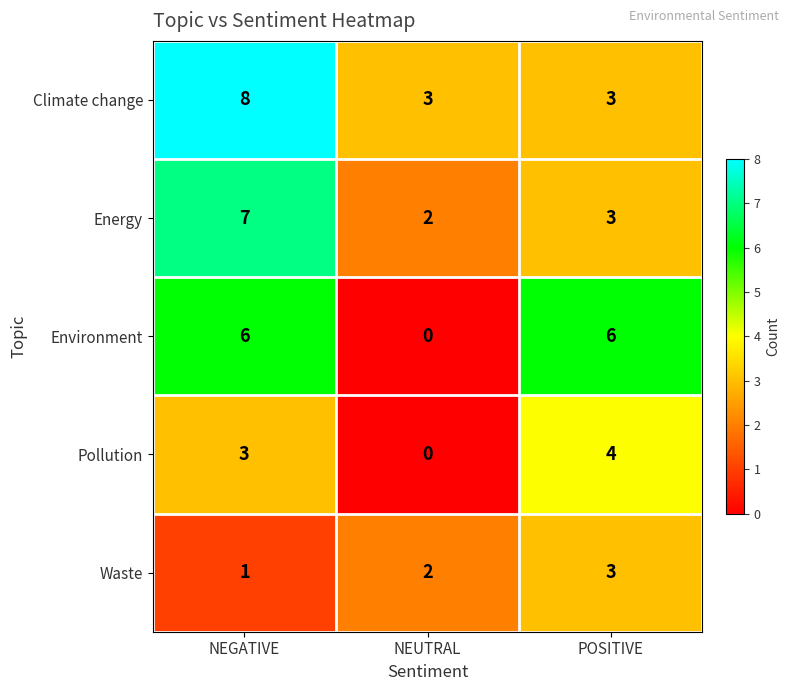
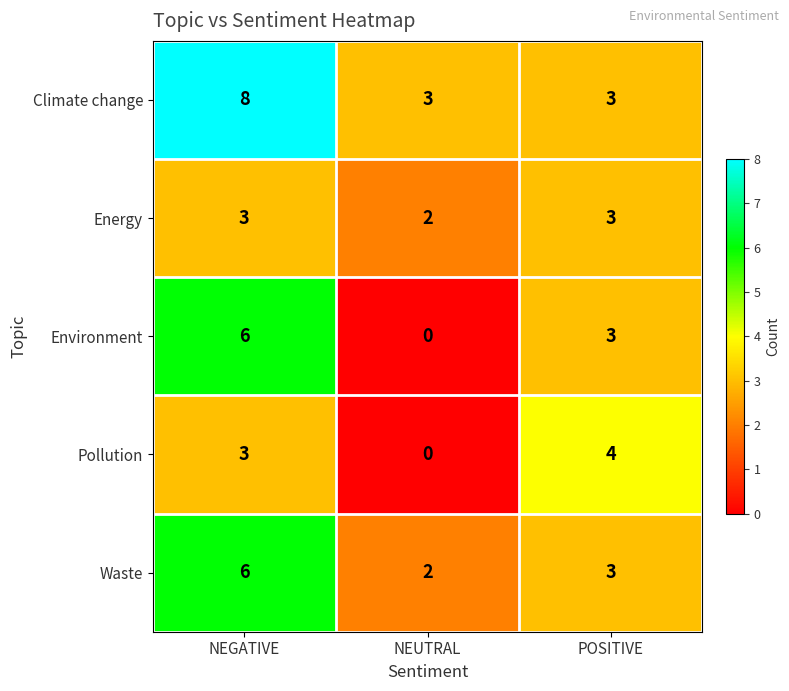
Energy, NEGATIVE: 7 -> 3
Environment, POSITIVE: 6 -> 3
Waste, NEGATIVE: 1 -> 6
